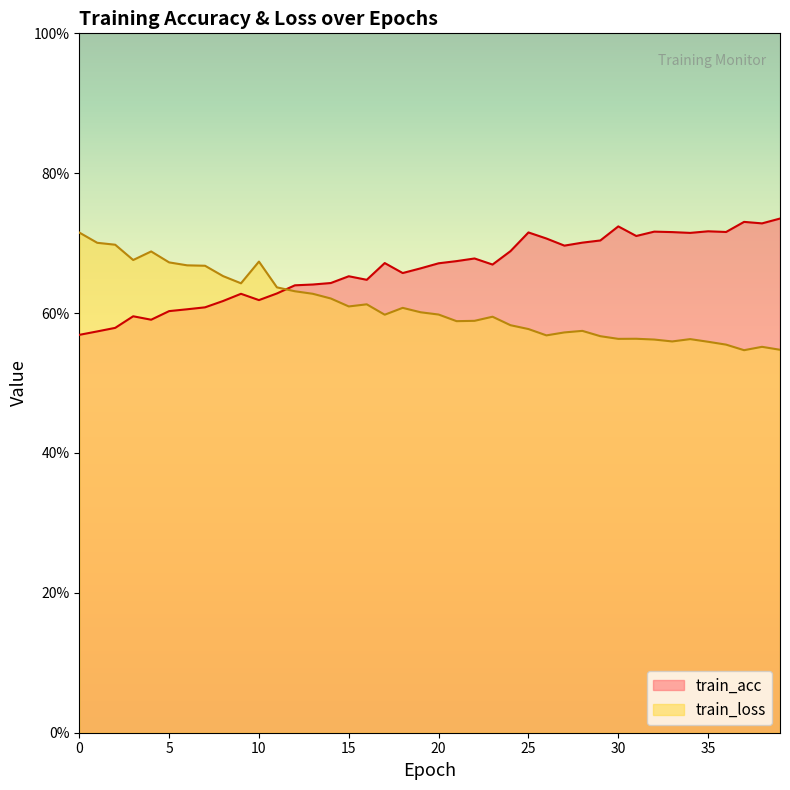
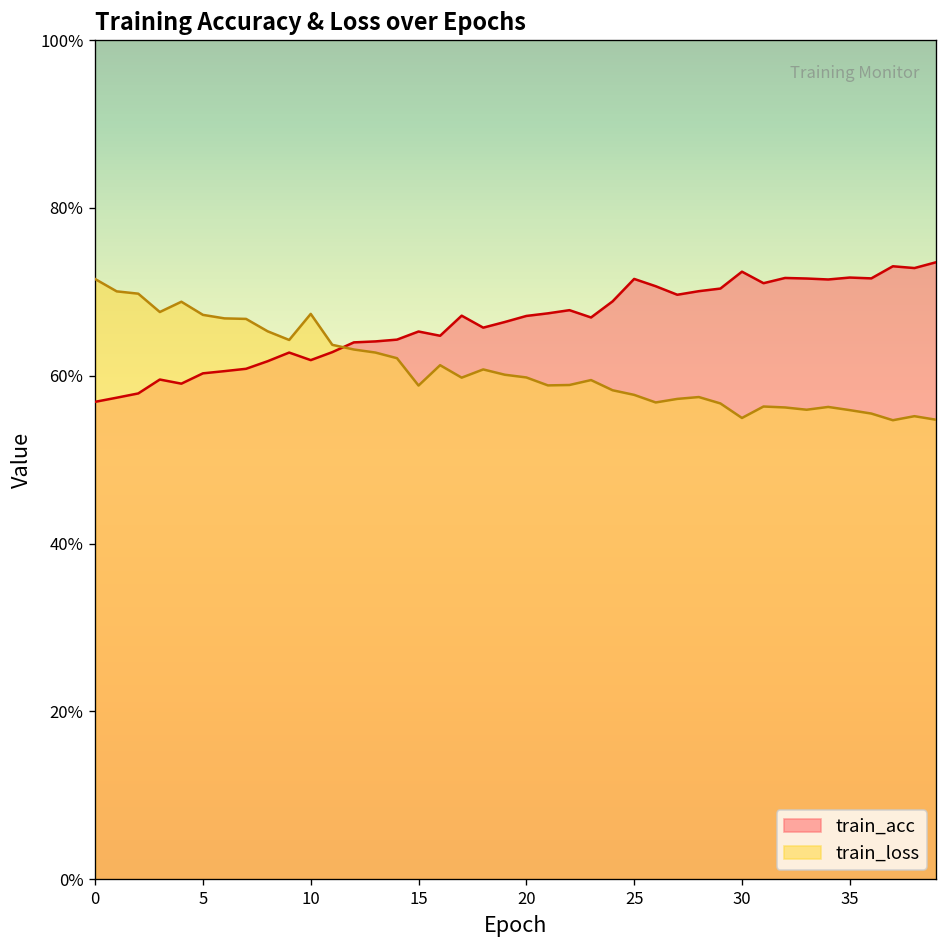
train_loss, 15: 61% -> 59%
train_loss, 30: 56% -> 55%
